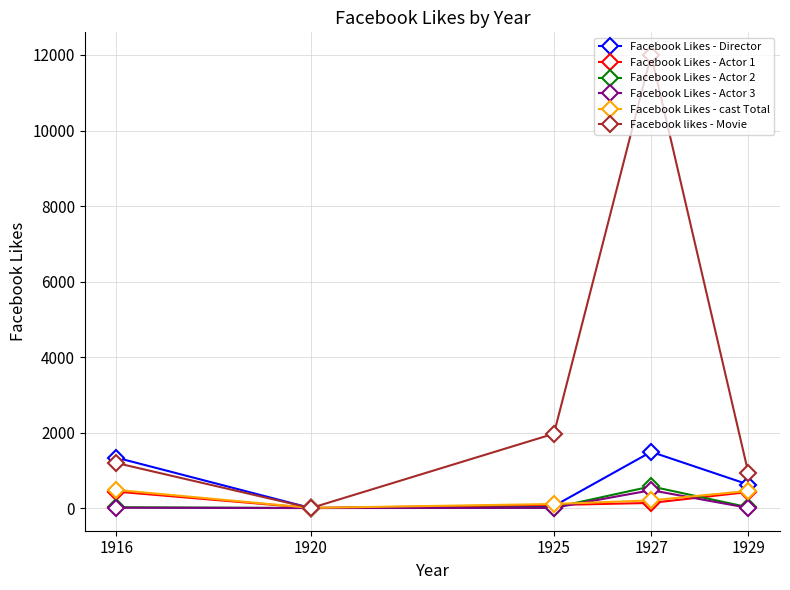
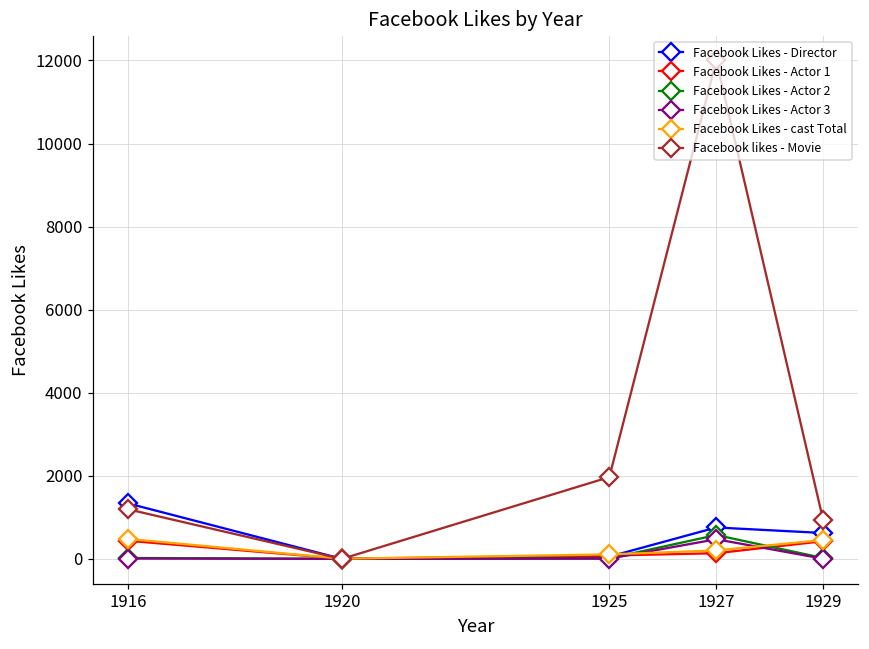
Facebook Likes - Director, 1927: 1500 -> 800
